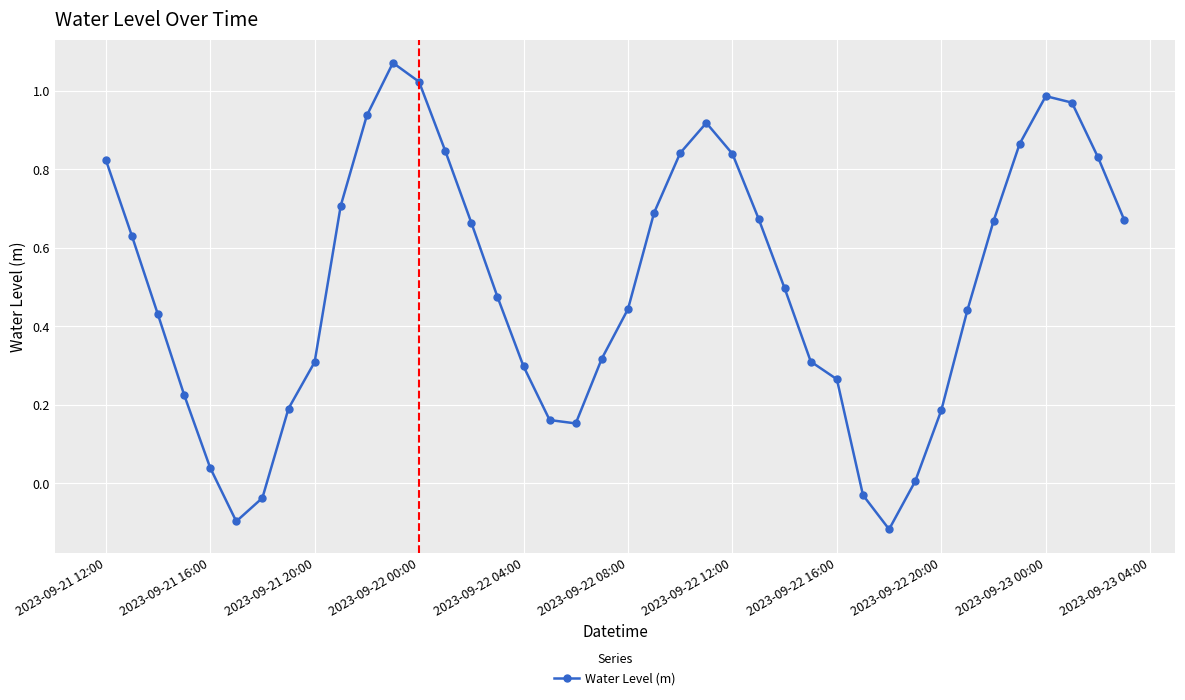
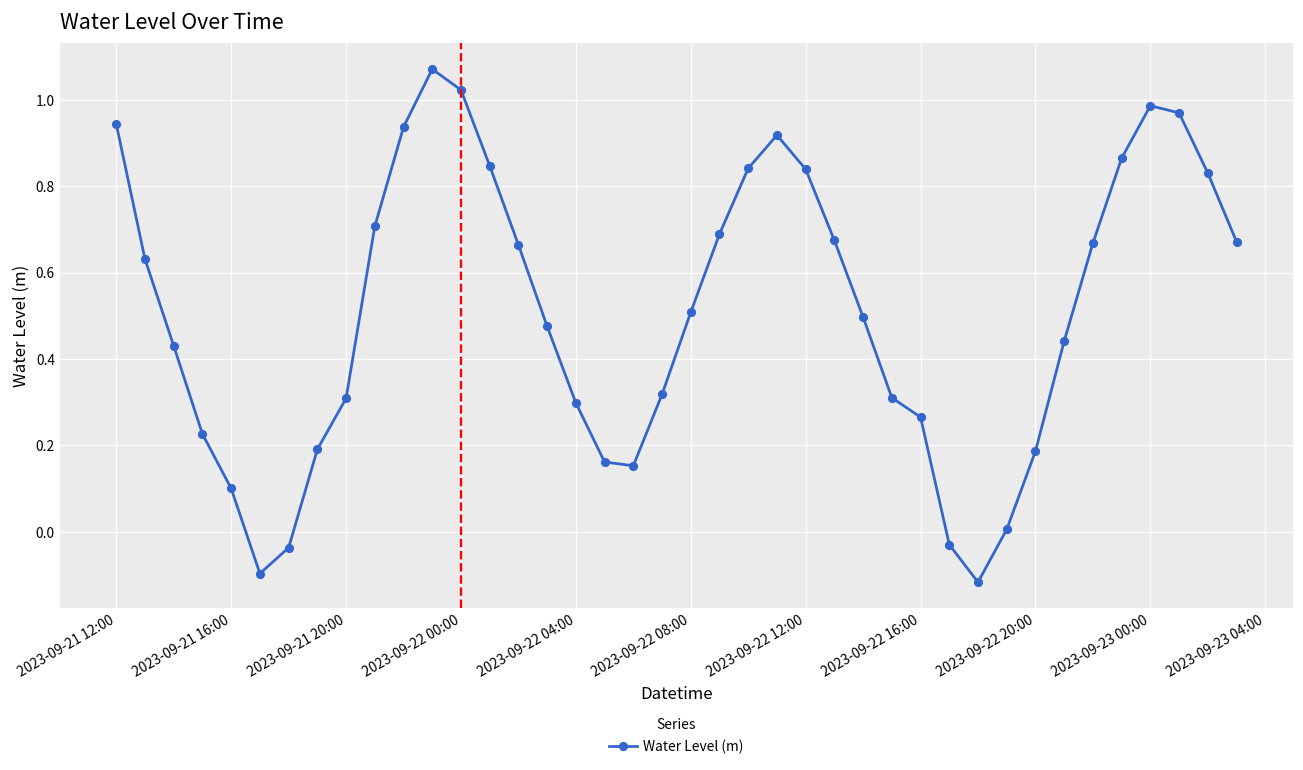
2023-09-21 12:00: 0.82 -> 0.94
2023-09-21 16:00: 0.04 -> 0.10
2023-09-22 08:00: 0.44 -> 0.51
